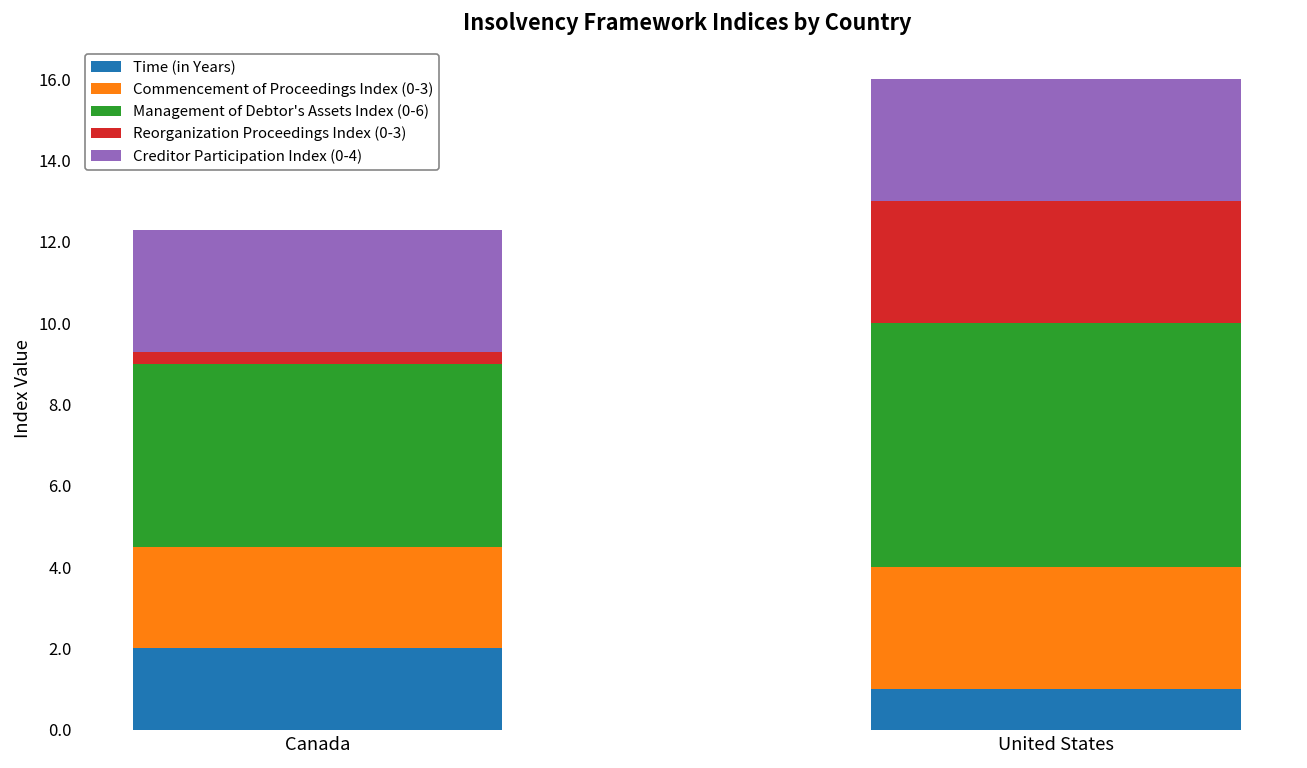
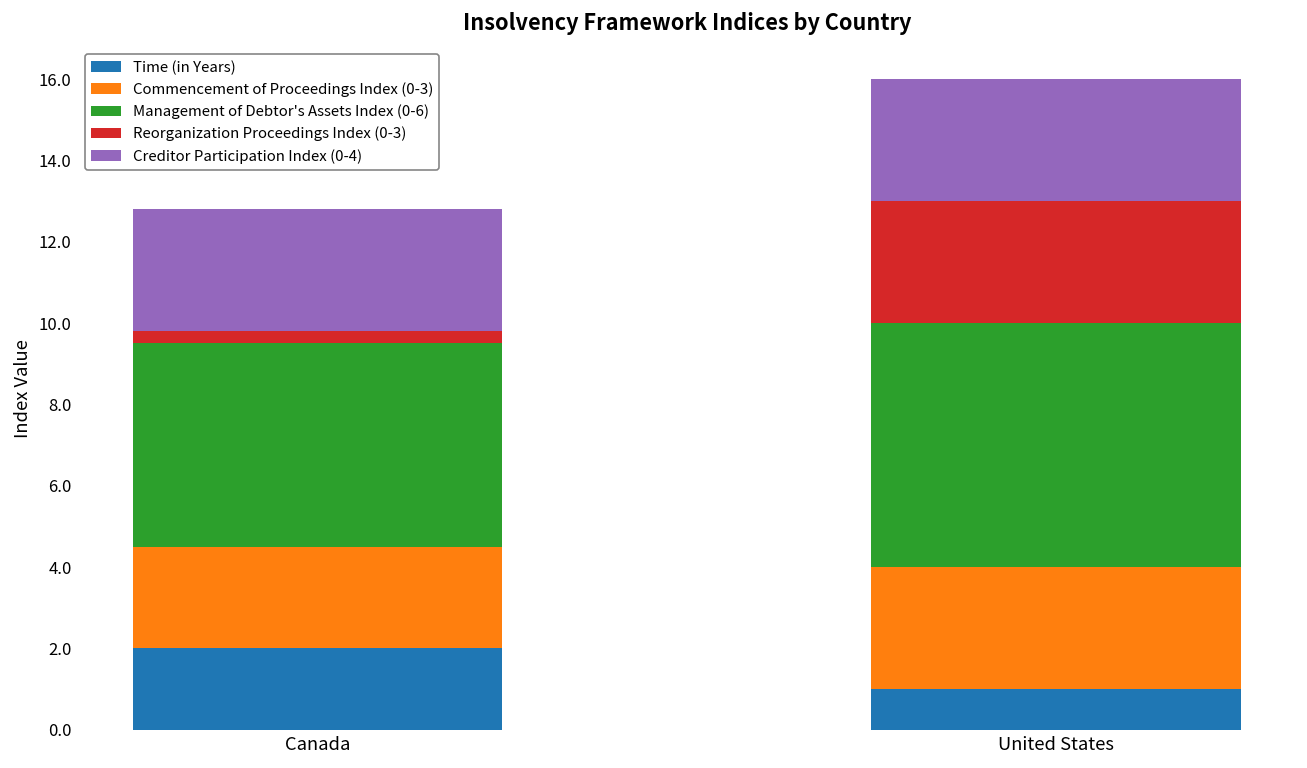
Management of Debtor's Assets Index (0-6), Canada: 4.5 -> 5.0
